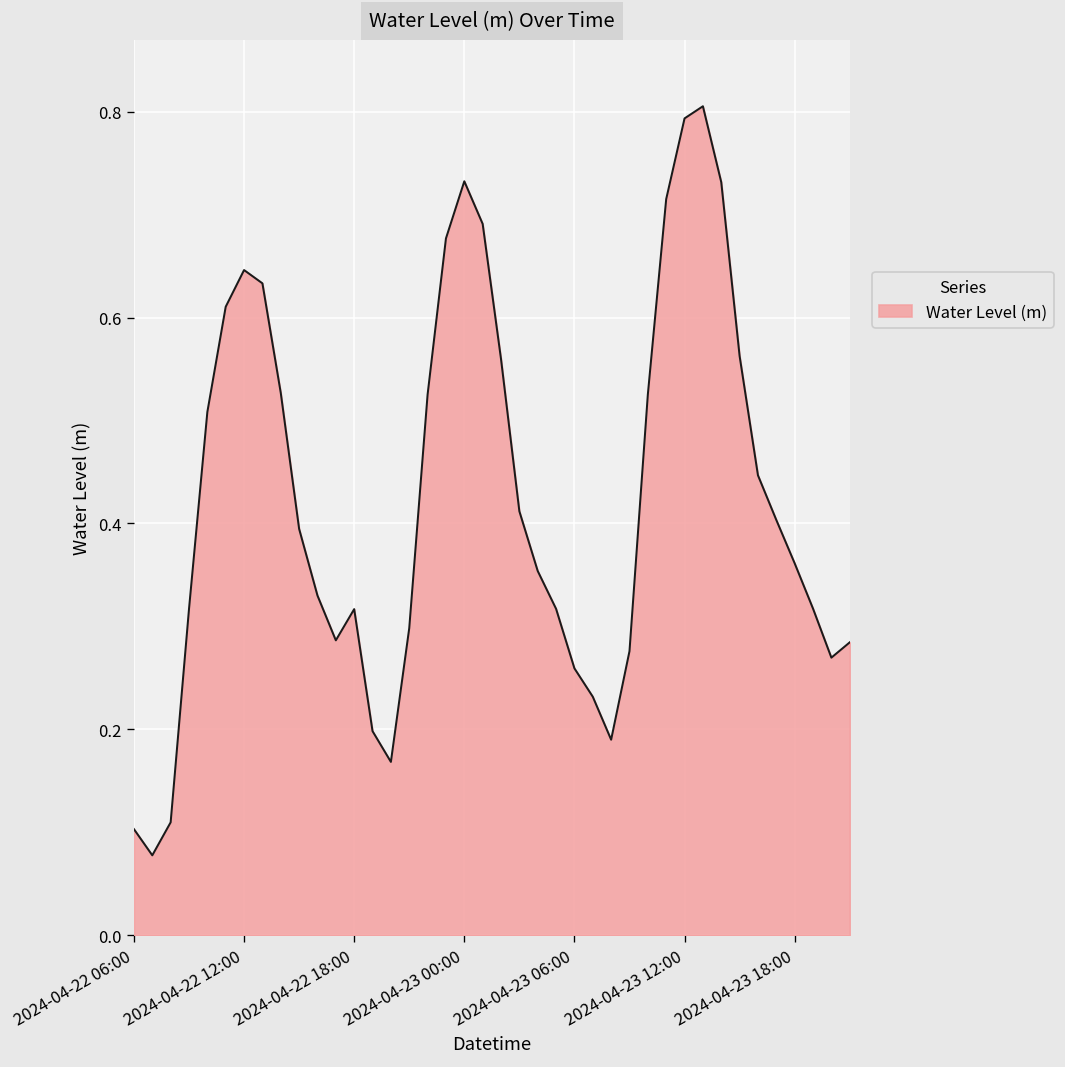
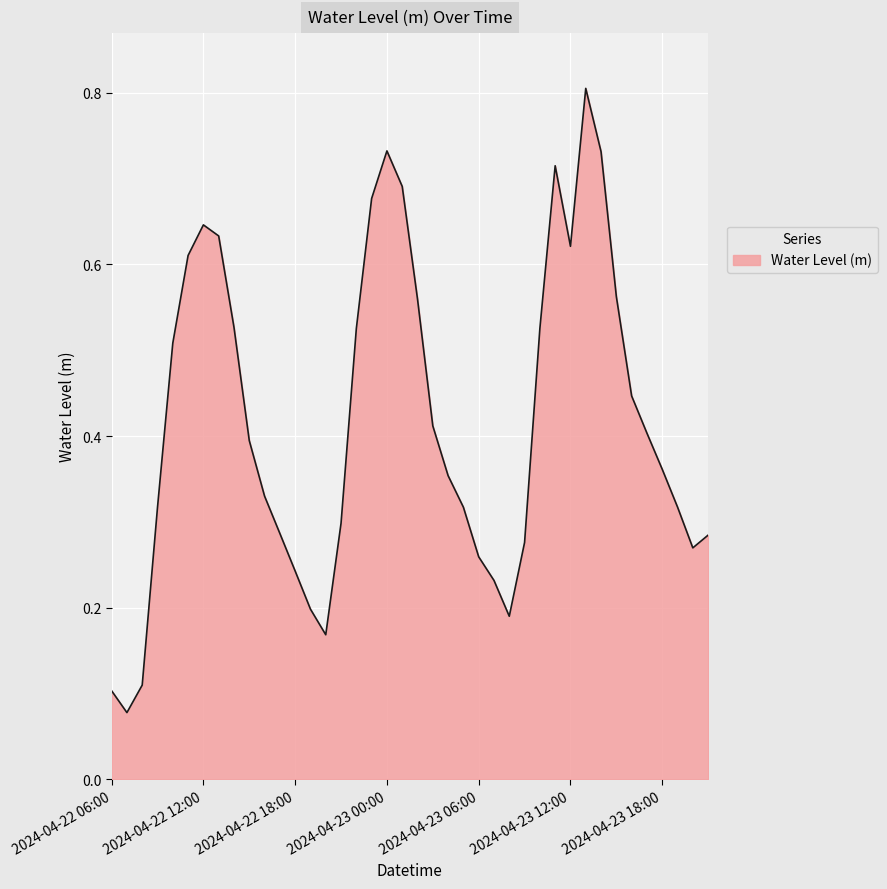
2024-04-22 18:00: 0.32 -> 0.24
2024-04-23 12:00: 0.79 -> 0.62
